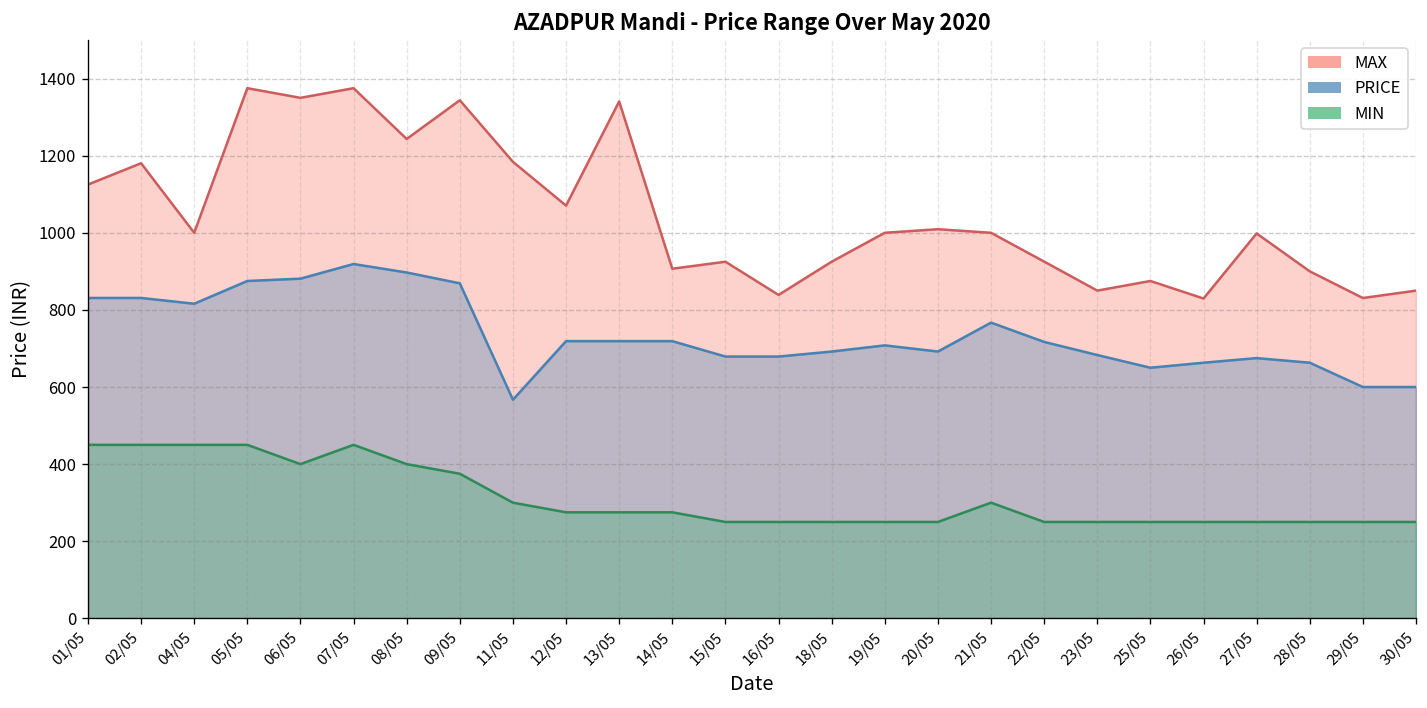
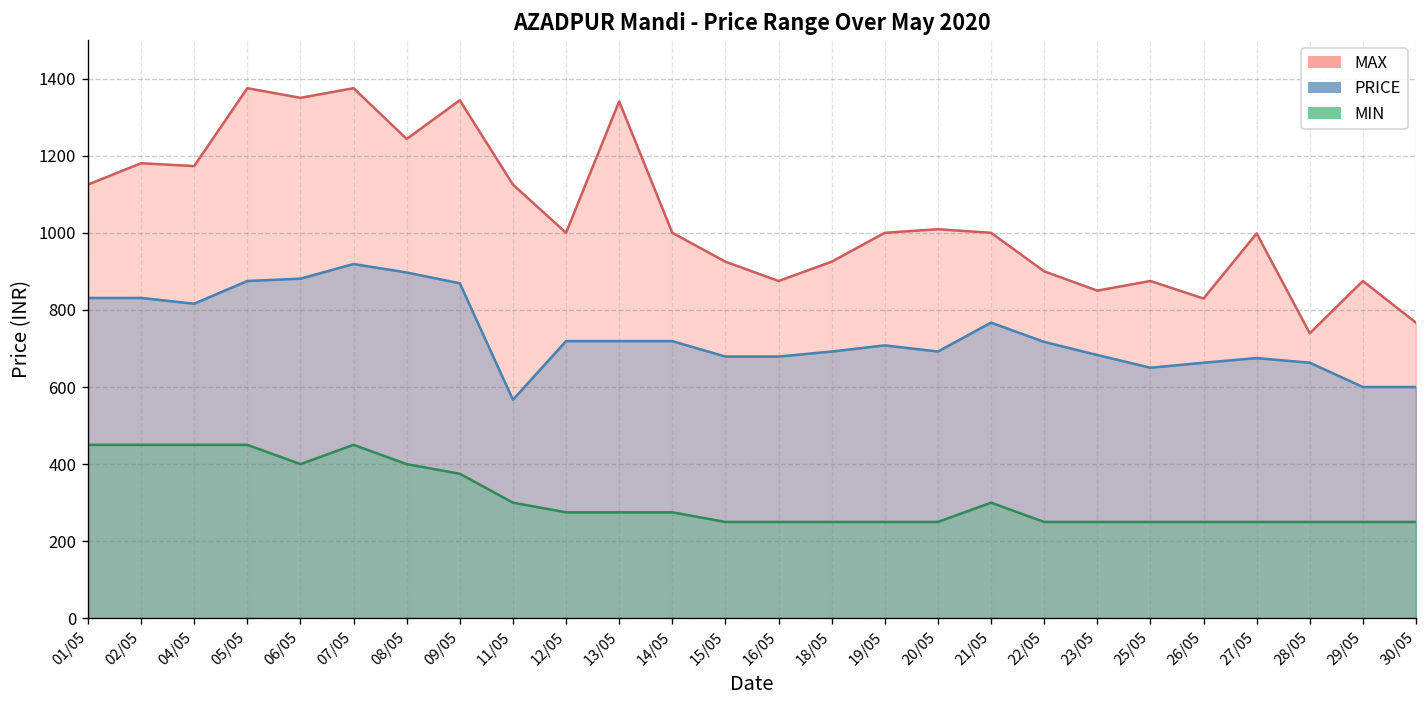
MAX, 04/05: 1000 -> 1170
MAX, 11/05: 1180 -> 1130
MAX, 12/05: 1070 -> 1000
MAX, 14/05: 910 -> 1000
MAX, 16/05: 840 -> 880
MAX, 22/05: 930 -> 900
MAX, 28/05: 900 -> 740
MAX, 29/05: 830 -> 880
MAX, 30/05: 850 -> 770
